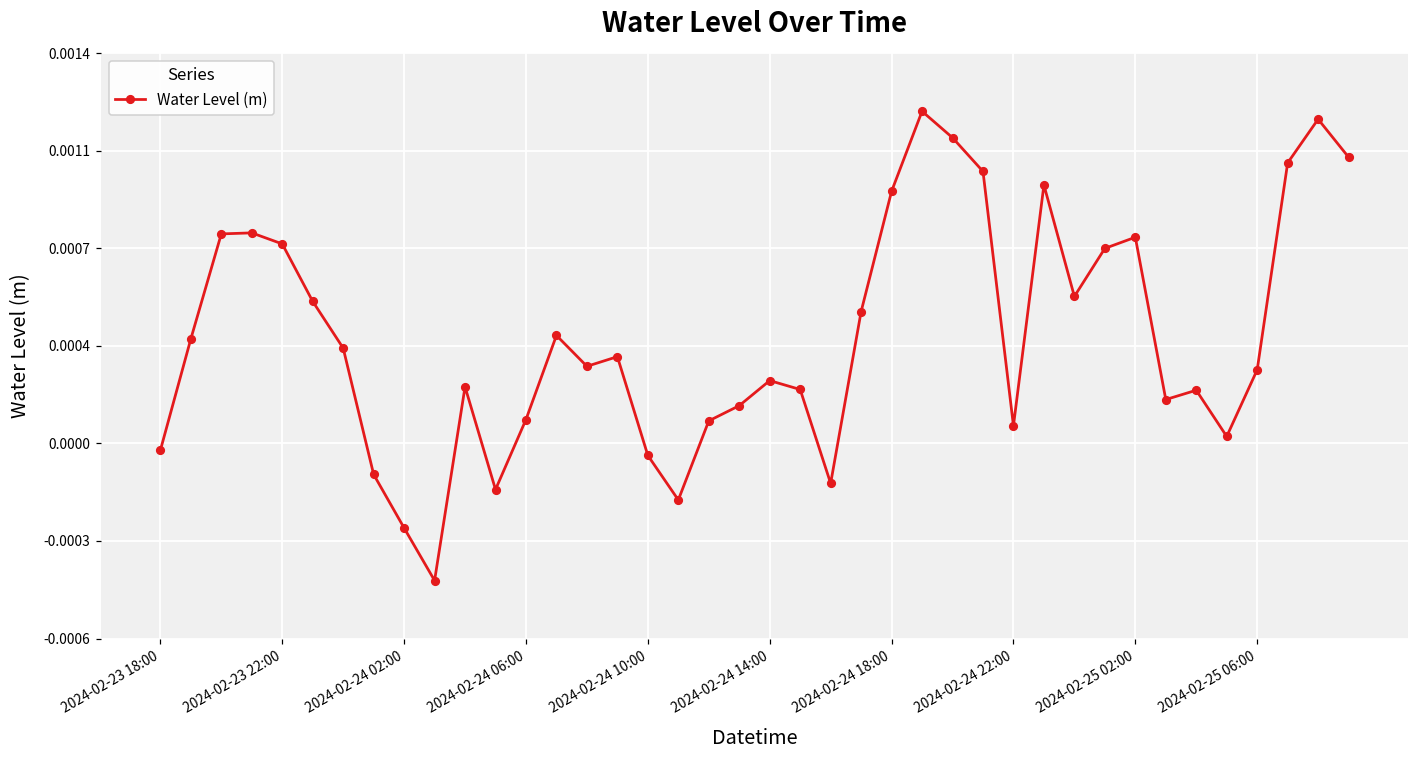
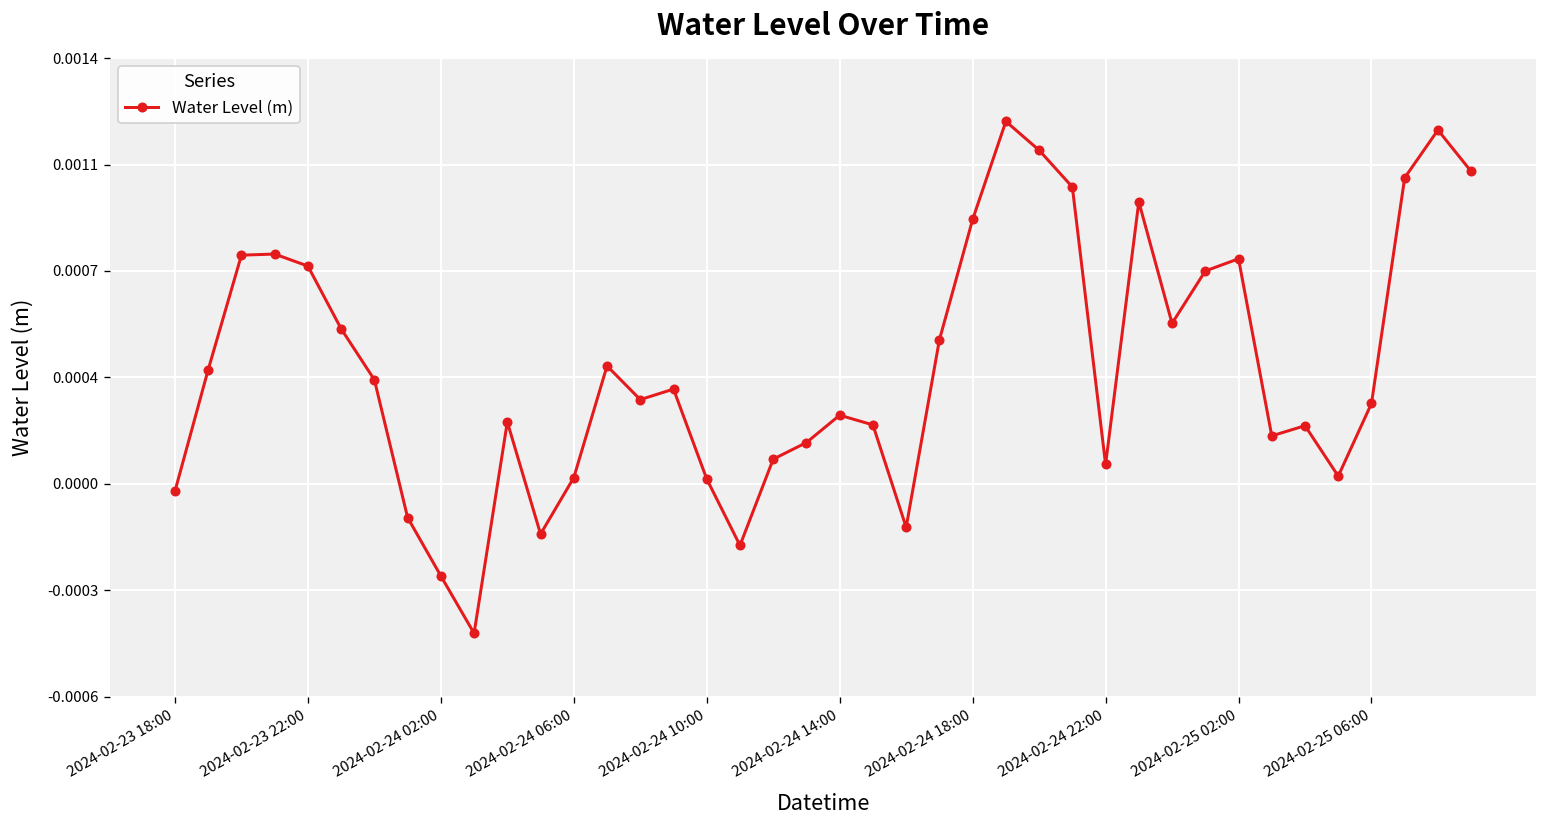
2024-02-24 06:00: 0.00012 -> 0.00006
2024-02-24 10:00: 0.0000 -> 0.0001
2024-02-24 18:00: 0.00091 -> 0.00088
